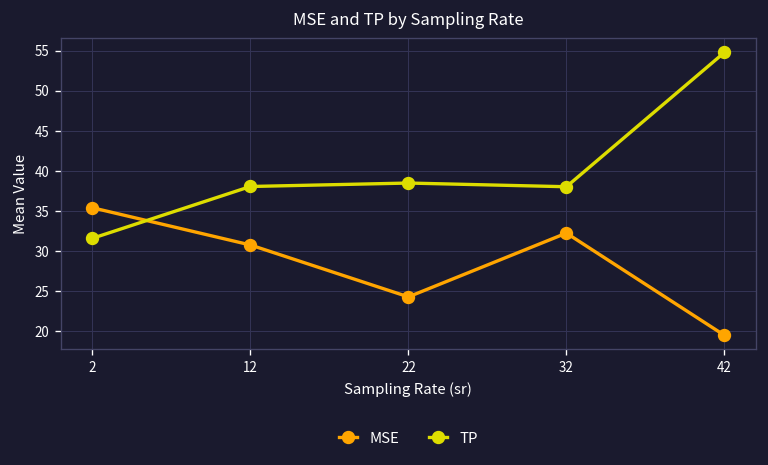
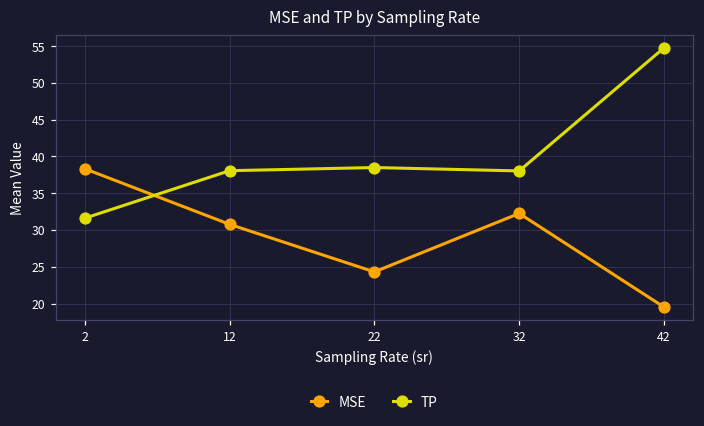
MSE, 2: 35 -> 38
